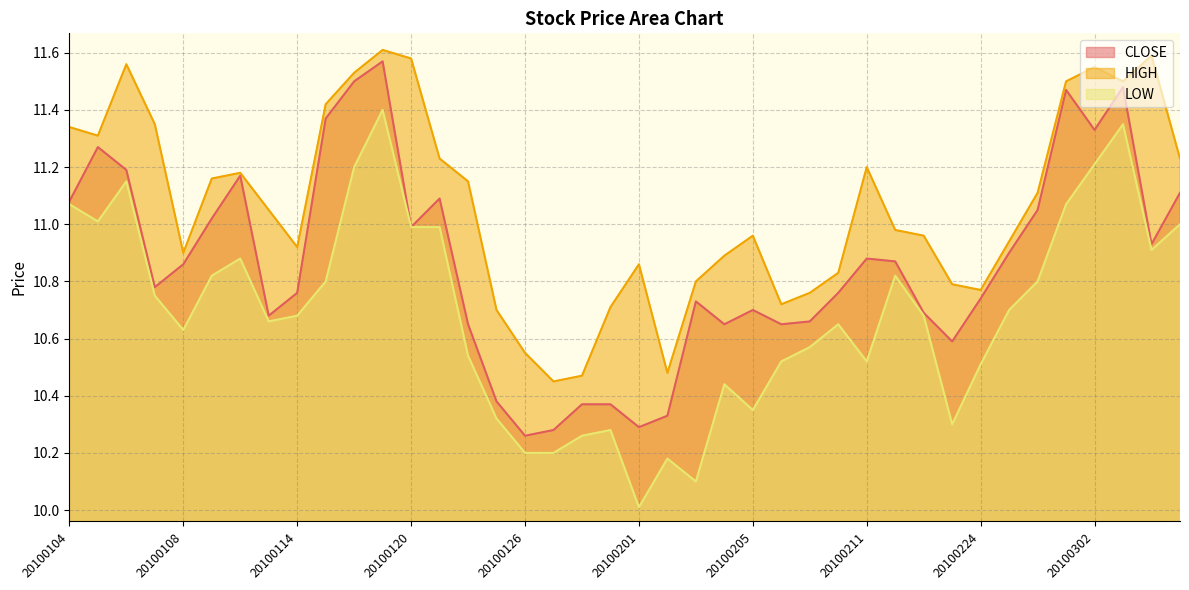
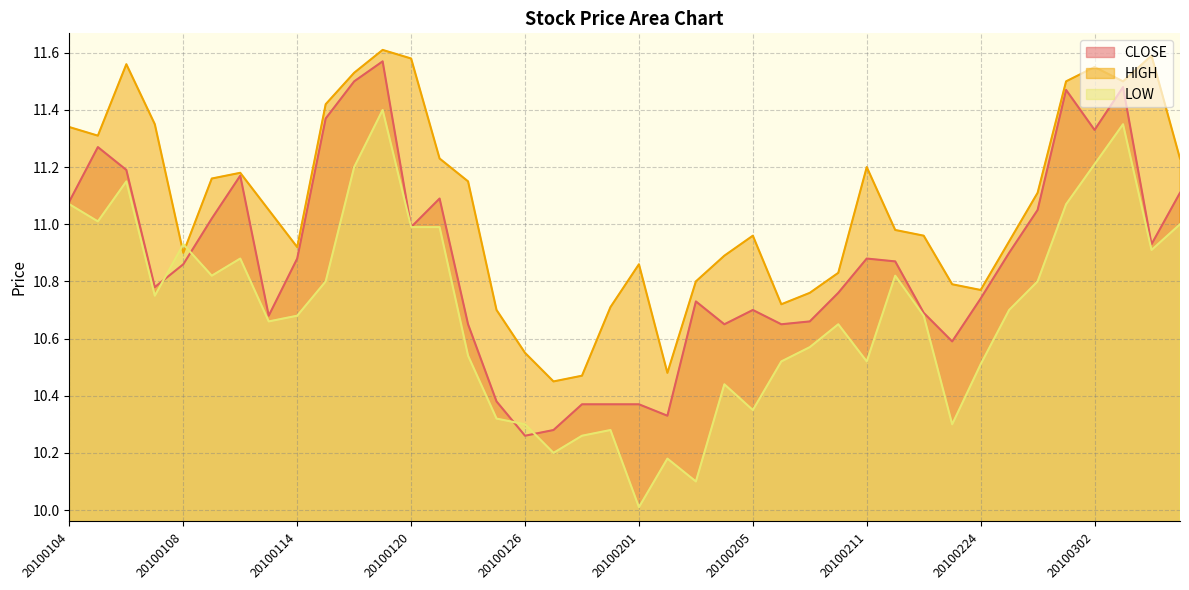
LOW, 20100108: 10.63 -> 10.93
CLOSE, 20100114: 10.76 -> 10.88
LOW, 20100126: 10.2 -> 10.3
CLOSE, 20100201: 10.29 -> 10.37
